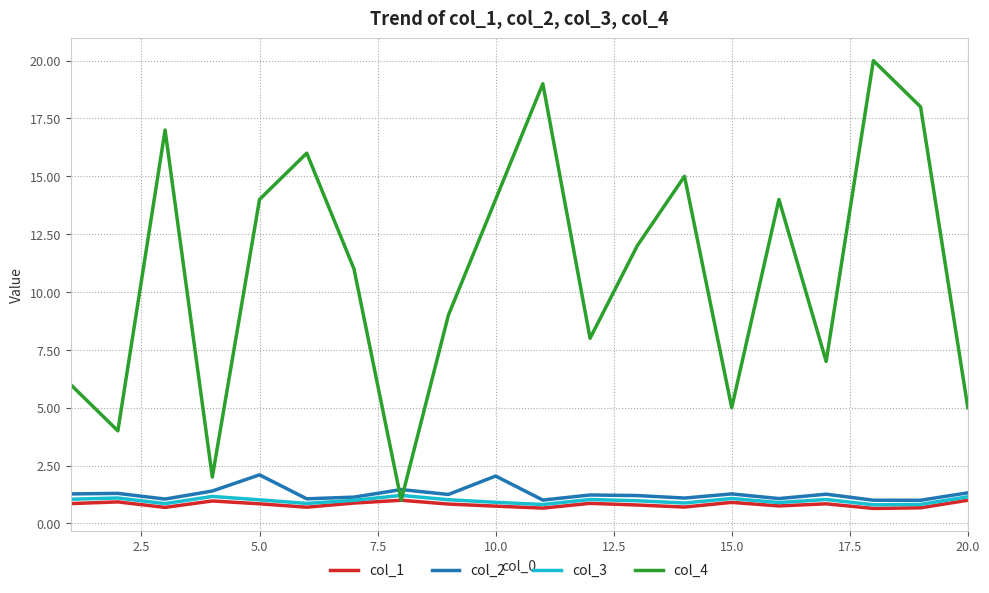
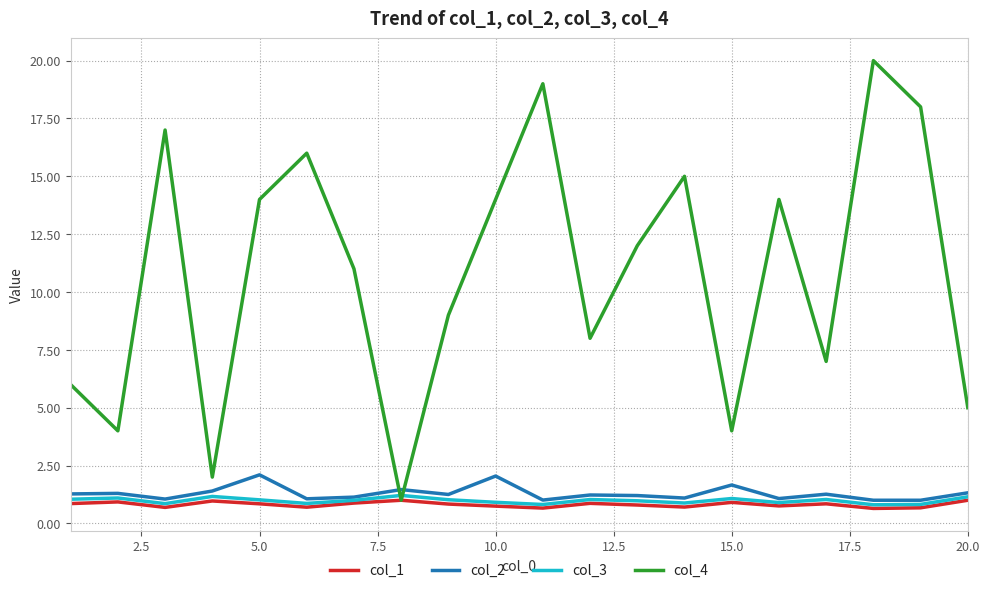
col_2, 15.0: 1.3 -> 1.7
col_4, 15.0: 5 -> 4
